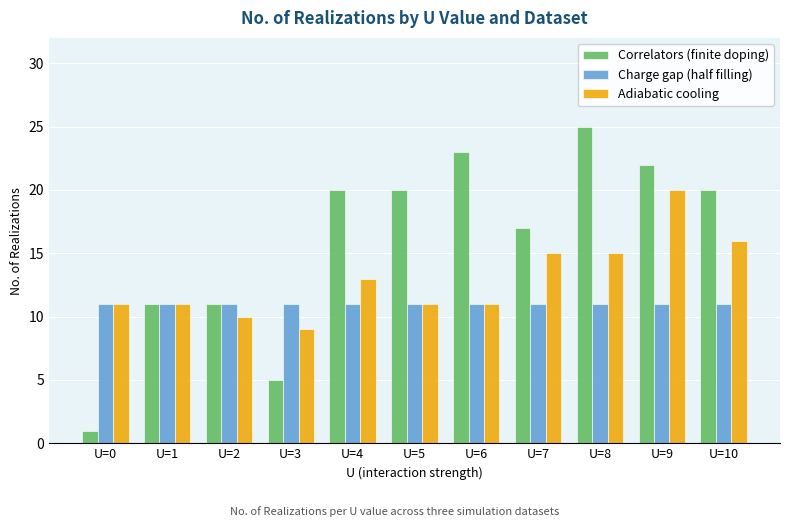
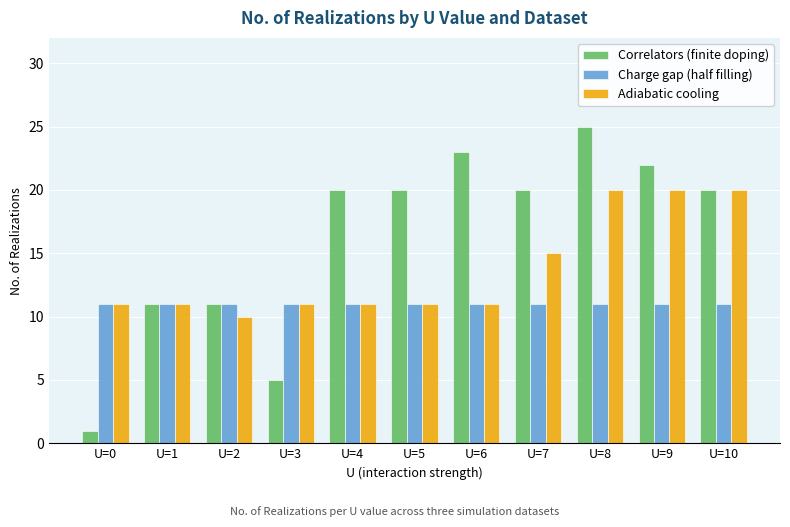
Adiabatic cooling, U=3: 9 -> 11
Adiabatic cooling, U=4: 13 -> 11
Correlators (finite doping), U=7: 17 -> 20
Adiabatic cooling, U=8: 15 -> 20
Adiabatic cooling, U=10: 16 -> 20
